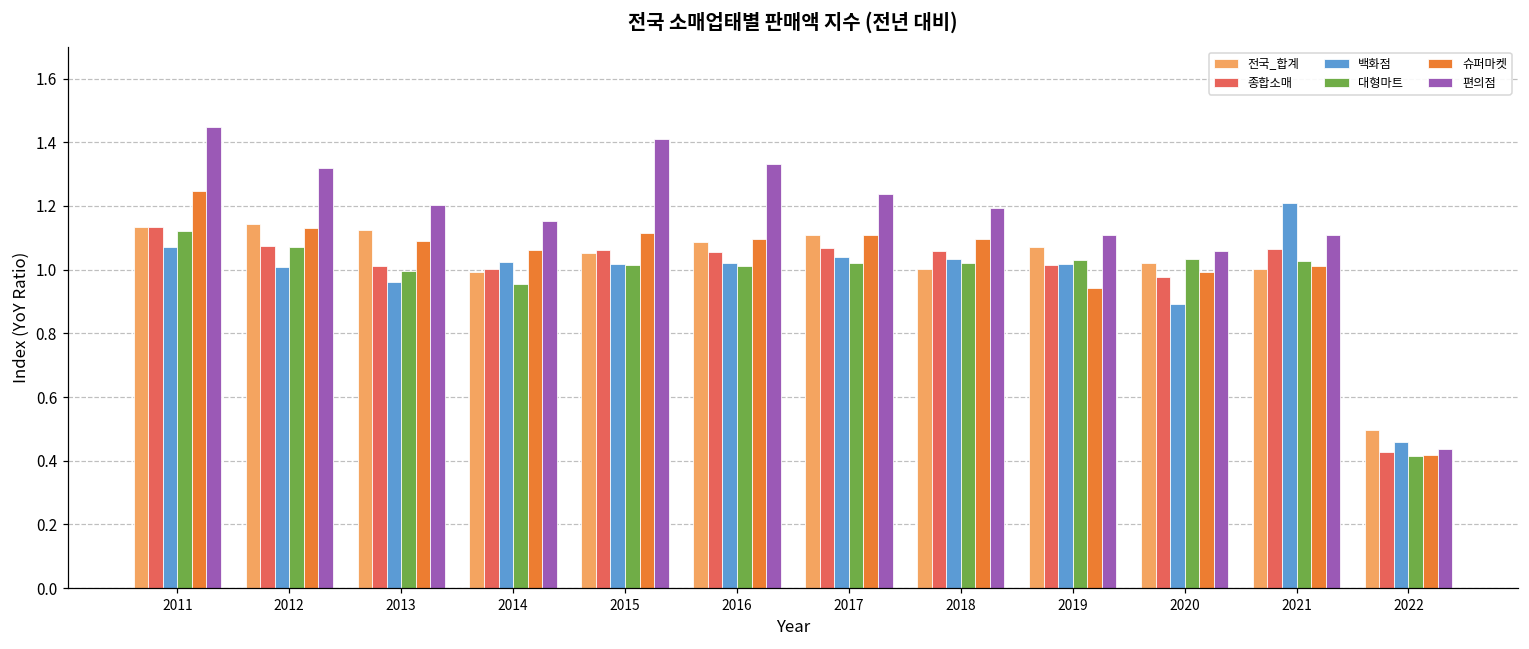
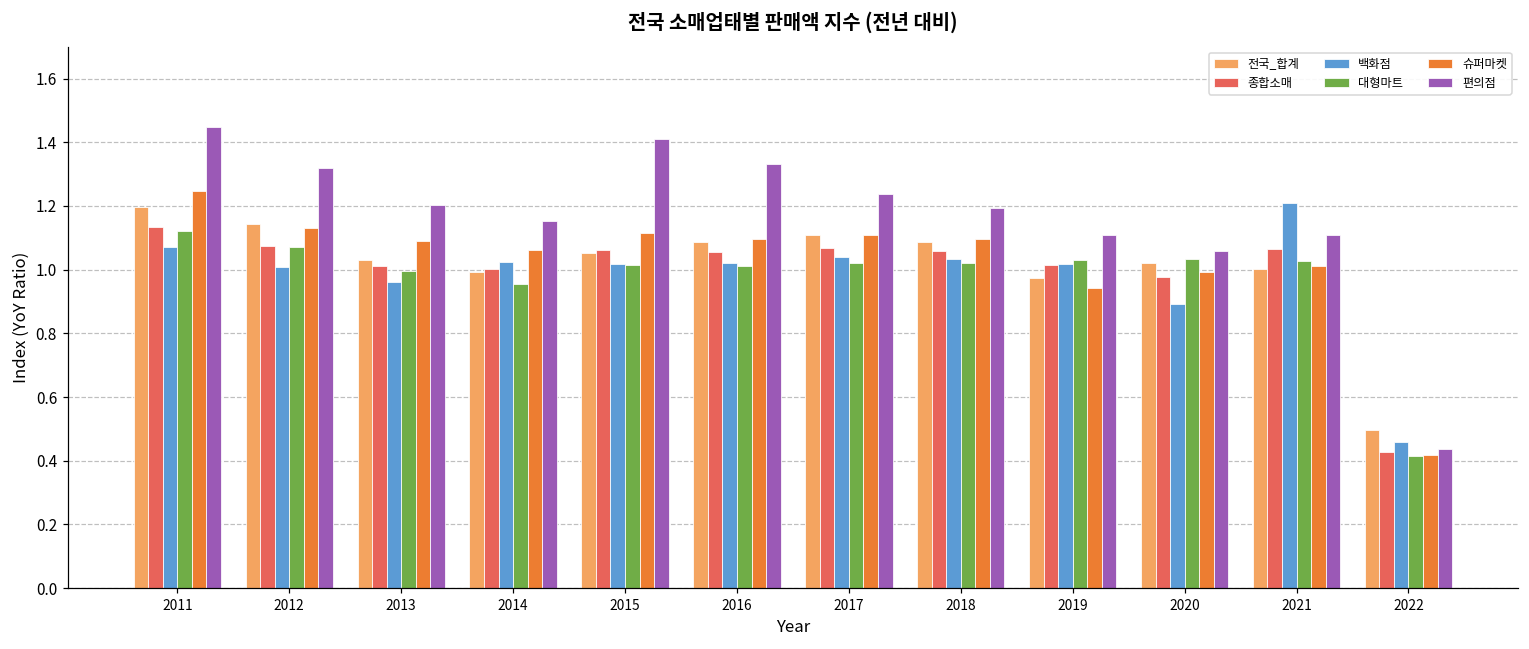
전국_합계, 2011: 1.14 -> 1.20
전국_합계, 2013: 1.12 -> 1.03
전국_합계, 2018: 1.00 -> 1.09
전국_합계, 2019: 1.07 -> 0.97
